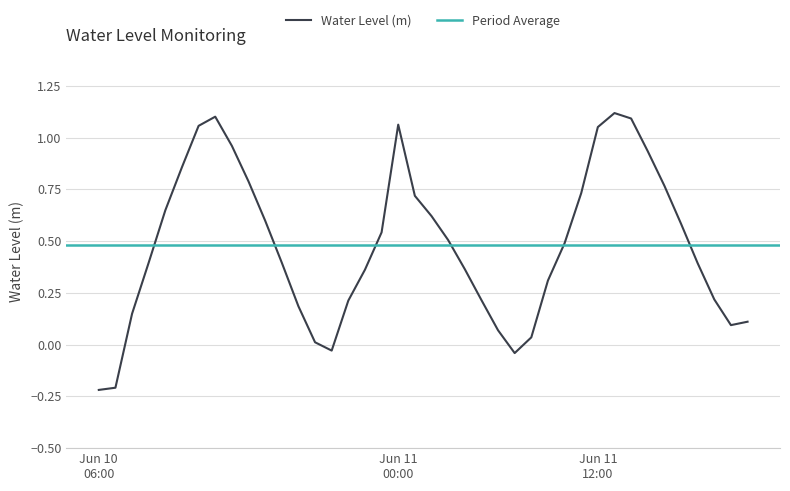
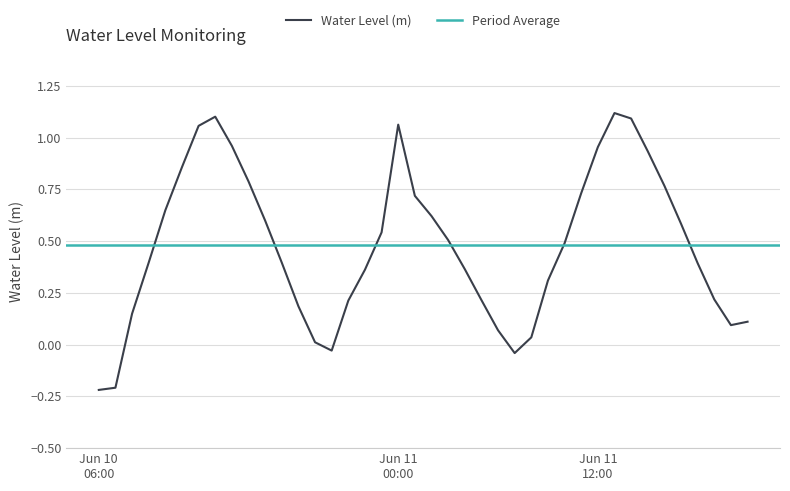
Jun 11 12:00: 1.05 -> 0.95
